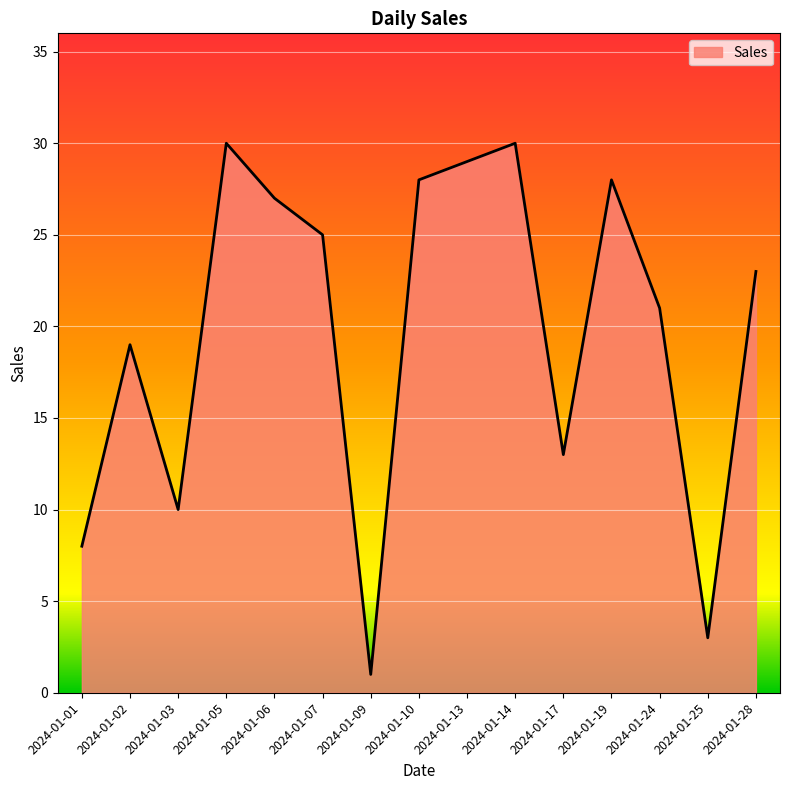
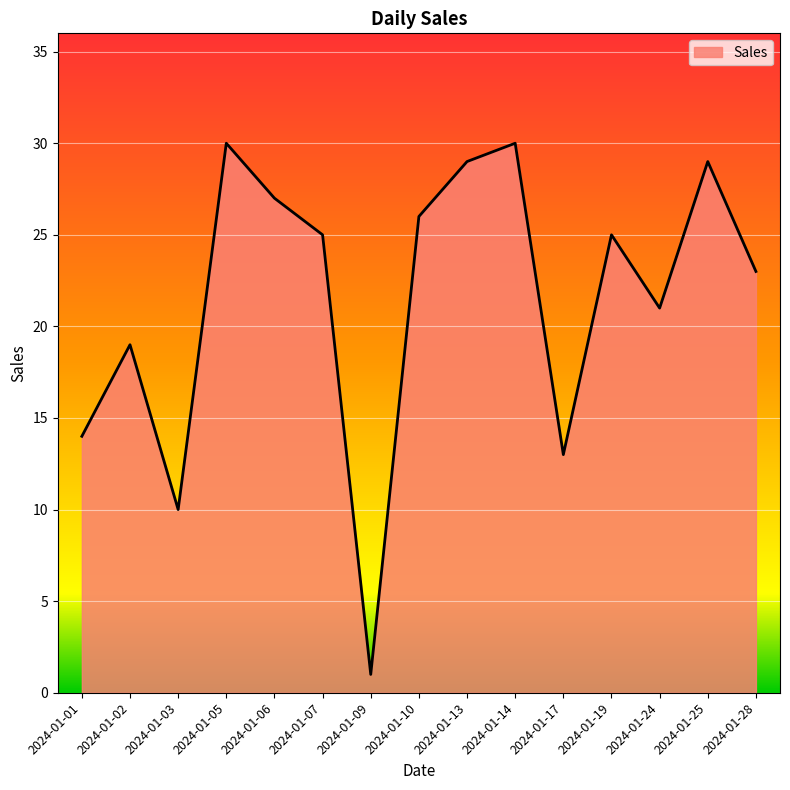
2024-01-01: 8 -> 14
2024-01-10: 28 -> 26
2024-01-19: 28 -> 25
2024-01-25: 3 -> 29
